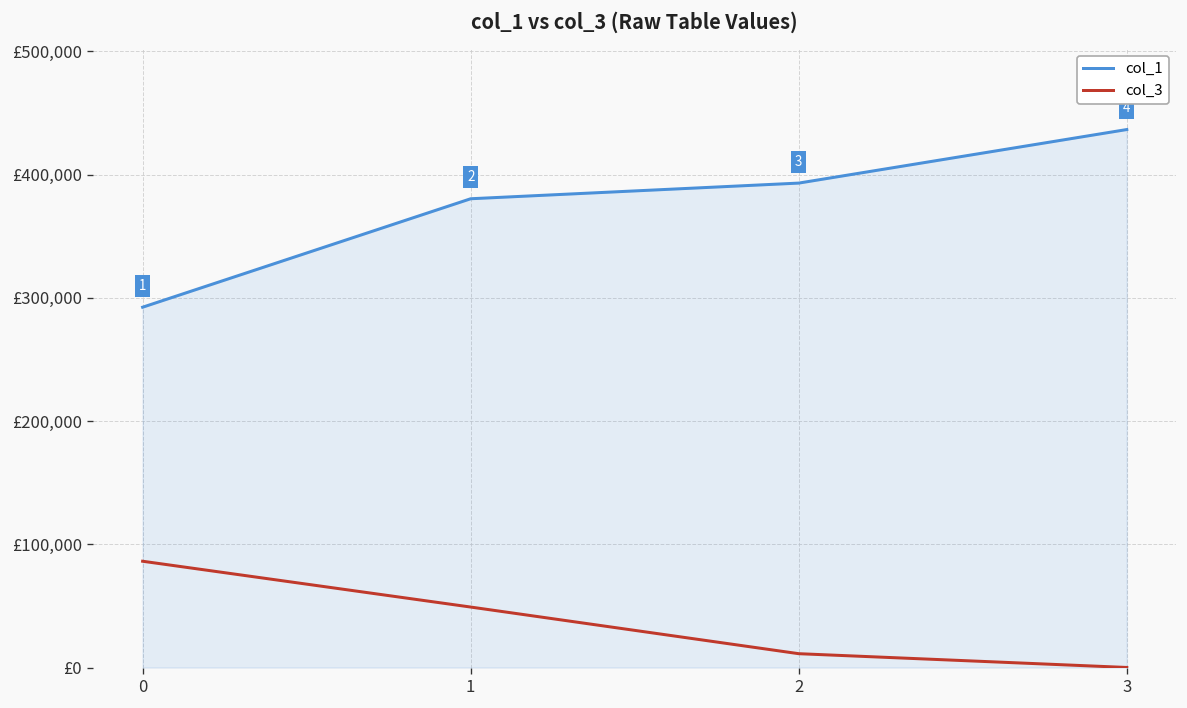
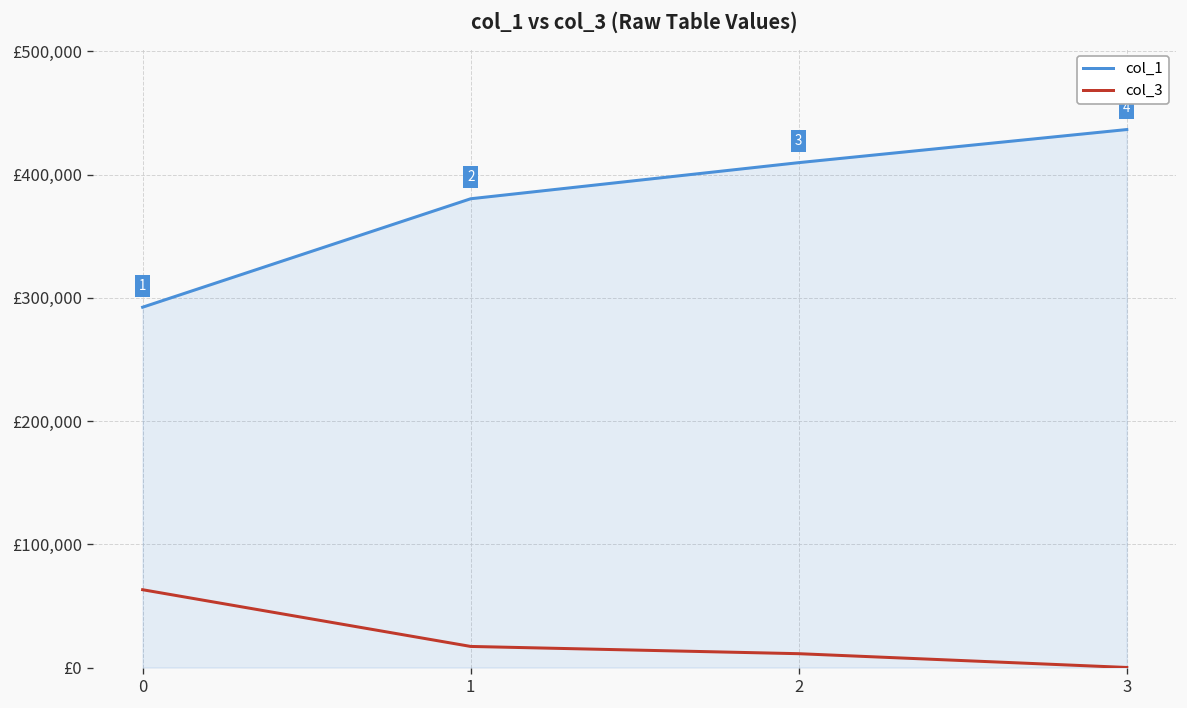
col_3, 0: £86,000 -> £63,000
col_3, 1: £49,000 -> £17,000
col_1, 2: £393,000 -> £410,000
